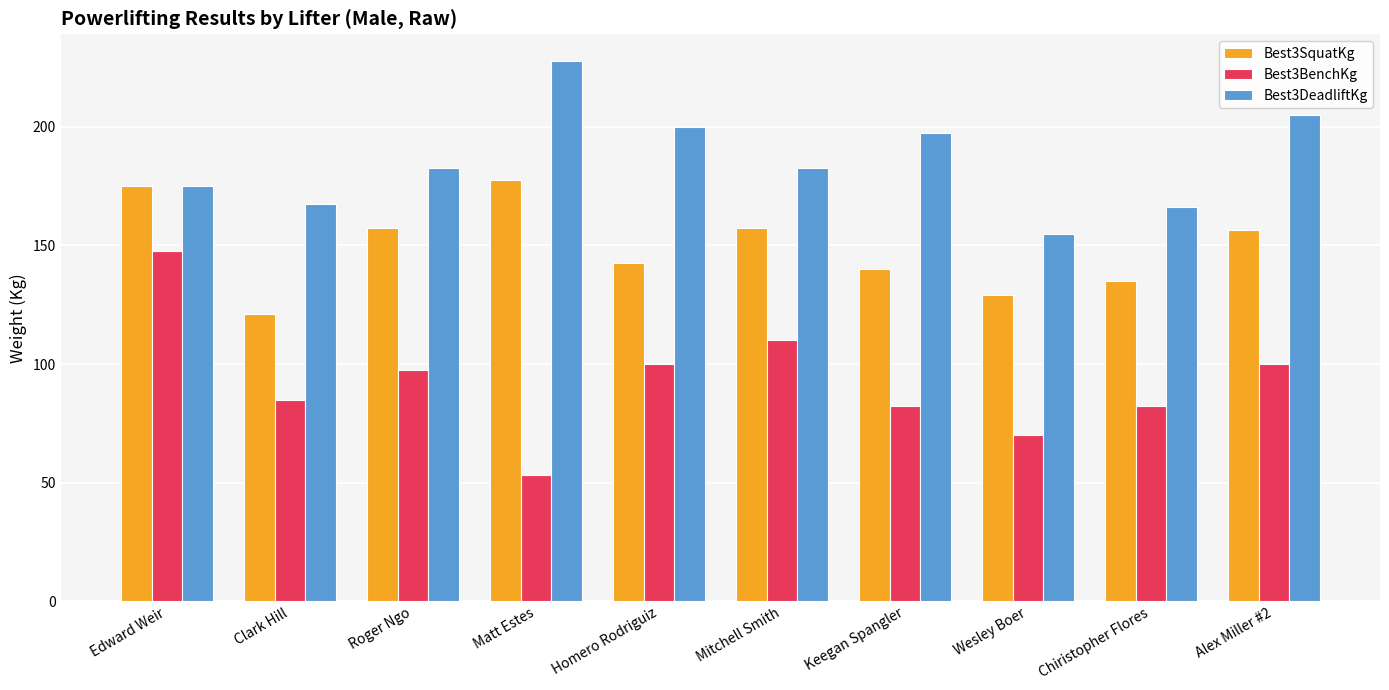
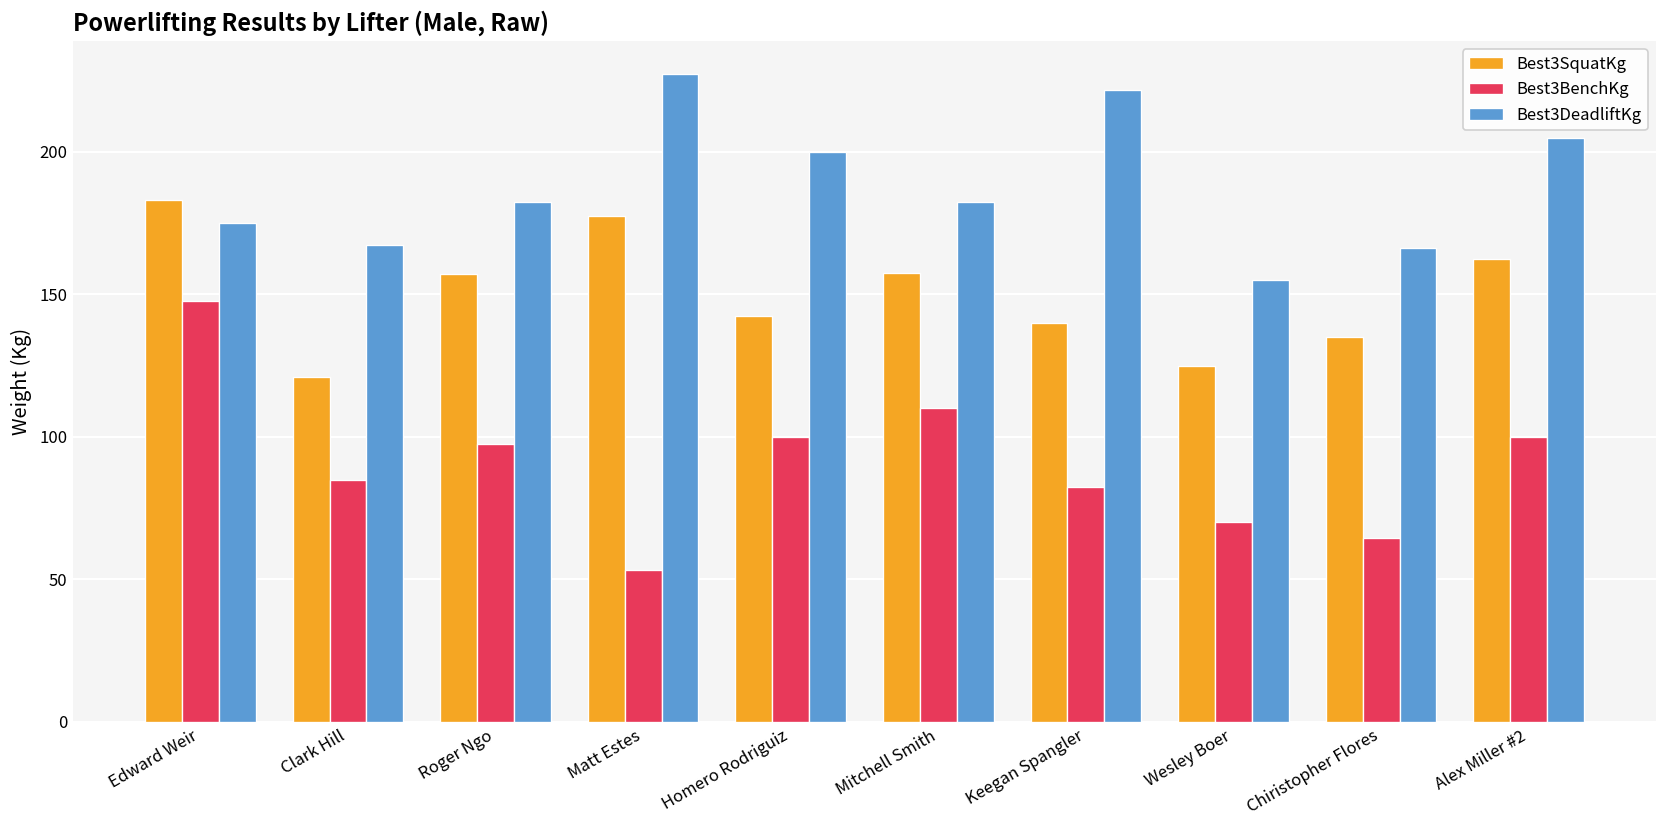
Best3SquatKg, Edward Weir: 175 -> 183
Best3DeadliftKg, Keegan Spangler: 198 -> 222
Best3SquatKg, Wesley Boer: 129 -> 125
Best3BenchKg, Chiristopher Flores: 83 -> 64
Best3SquatKg, Alex Miller #2: 157 -> 163
